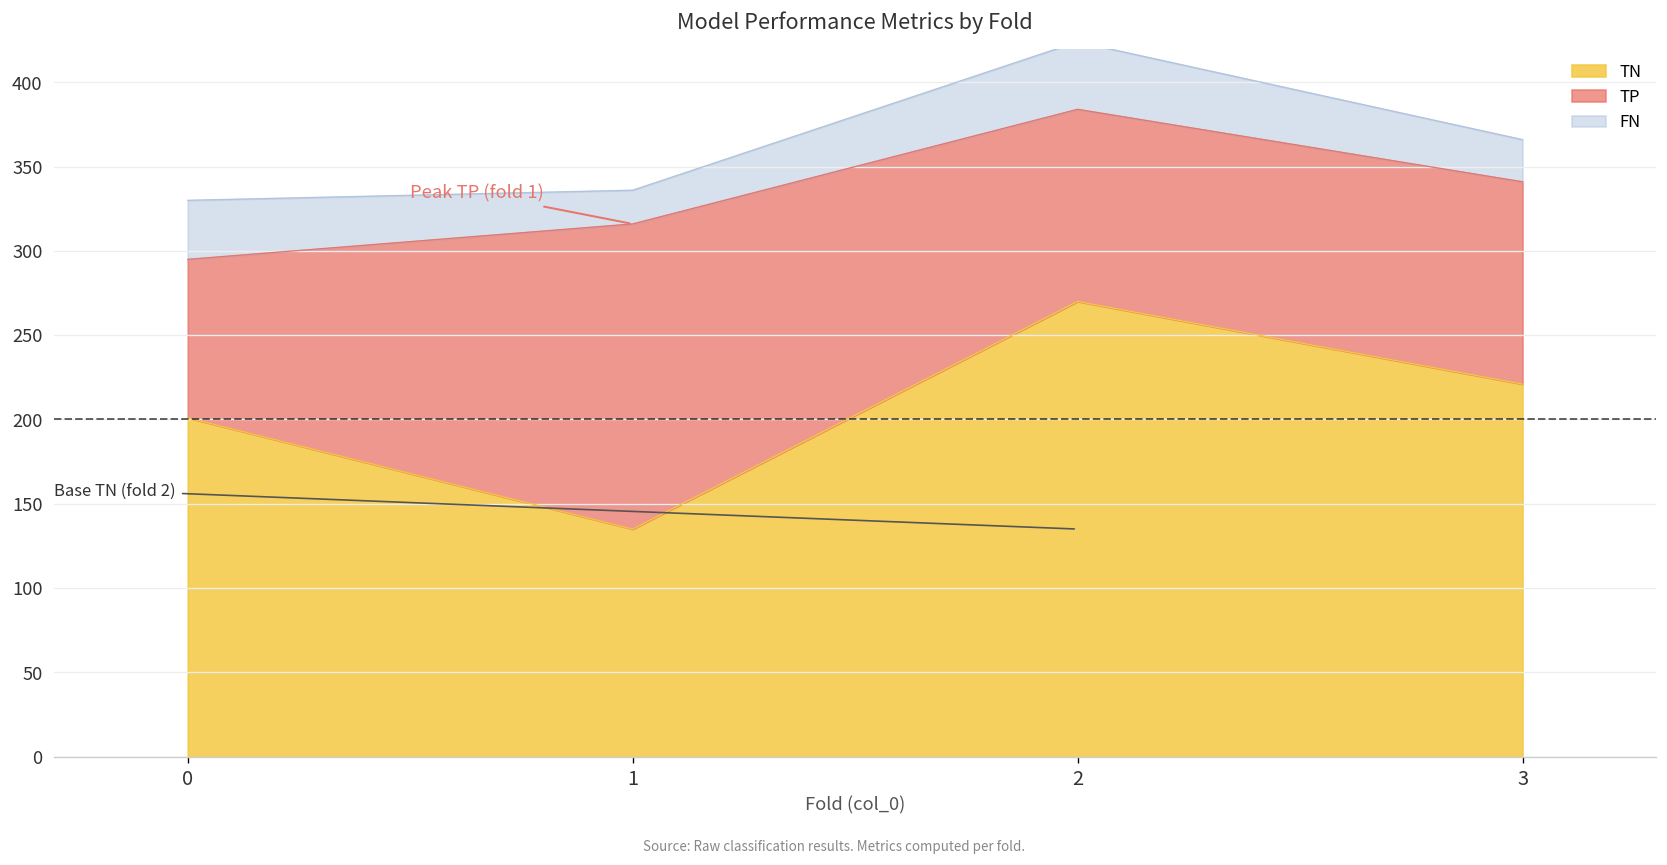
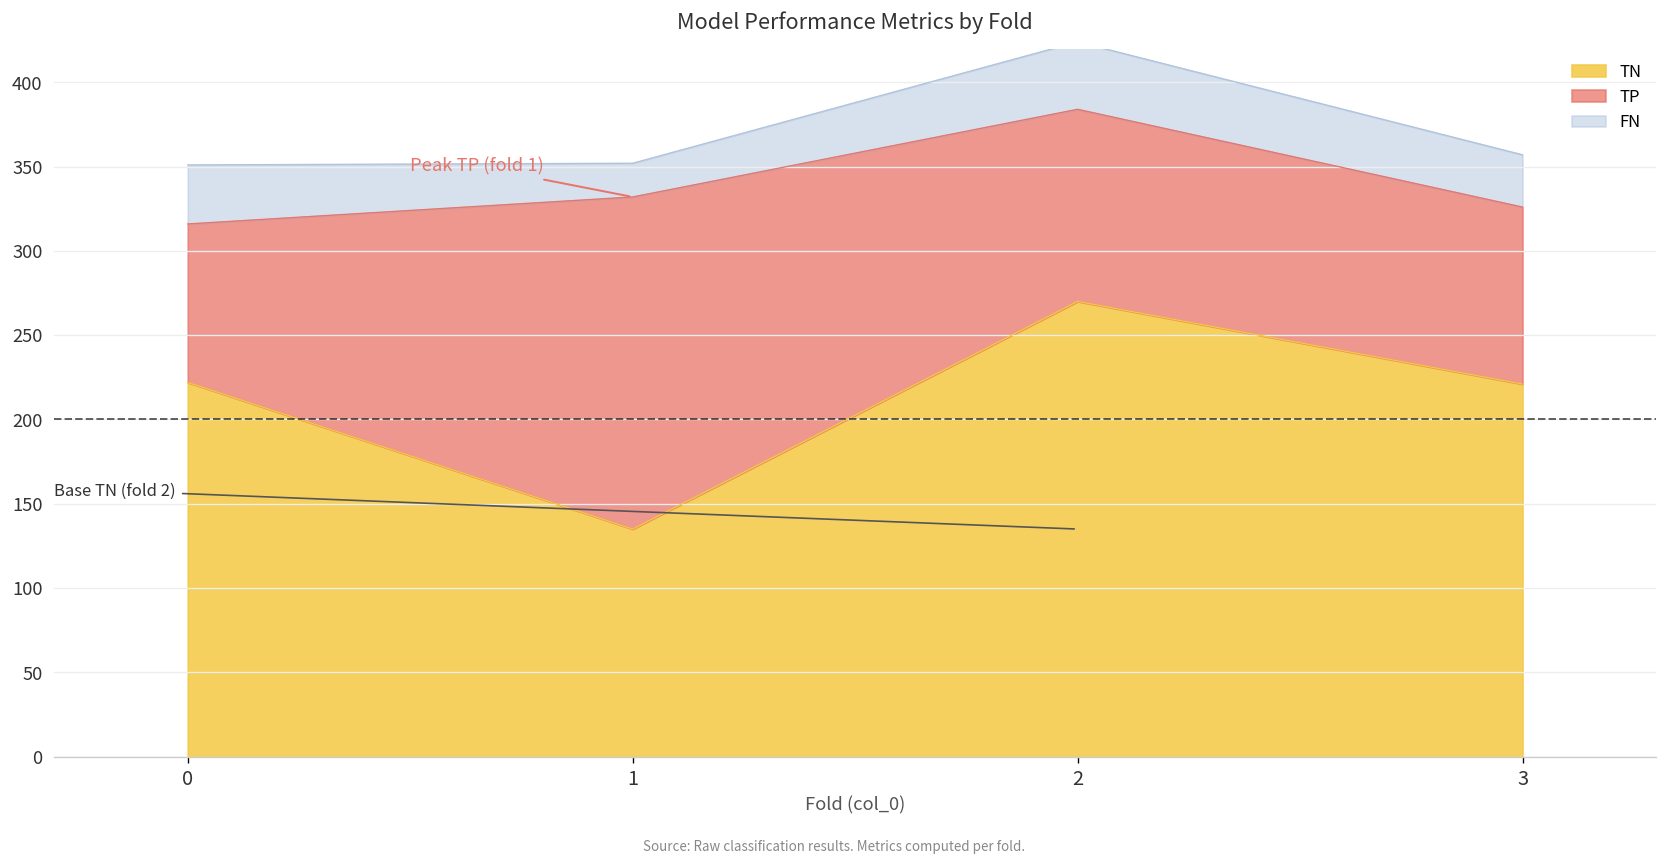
TN, 0: 201 -> 222
TP, 1: 181 -> 197
TP, 3: 120 -> 105
FN, 3: 25 -> 31
